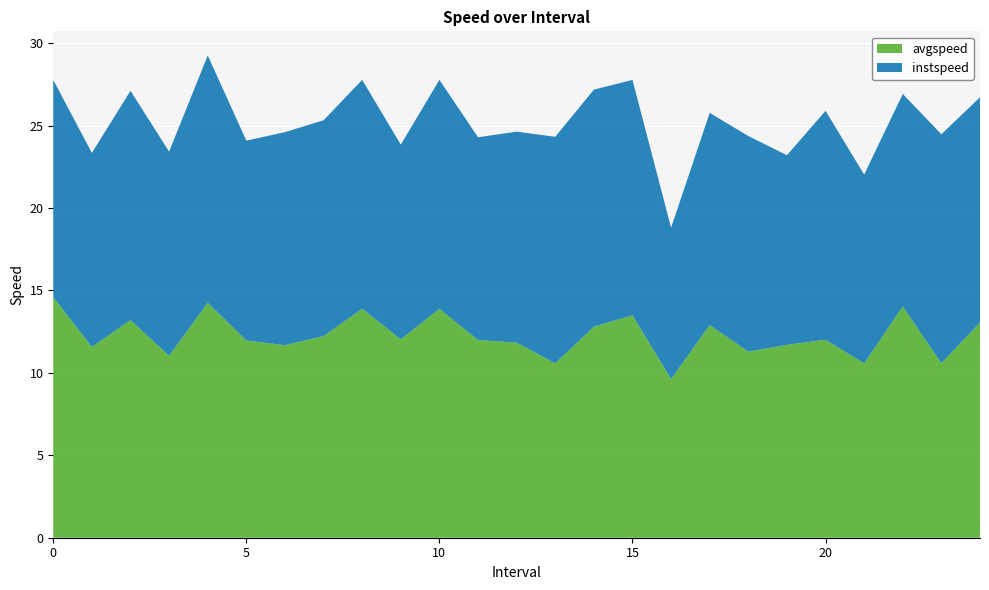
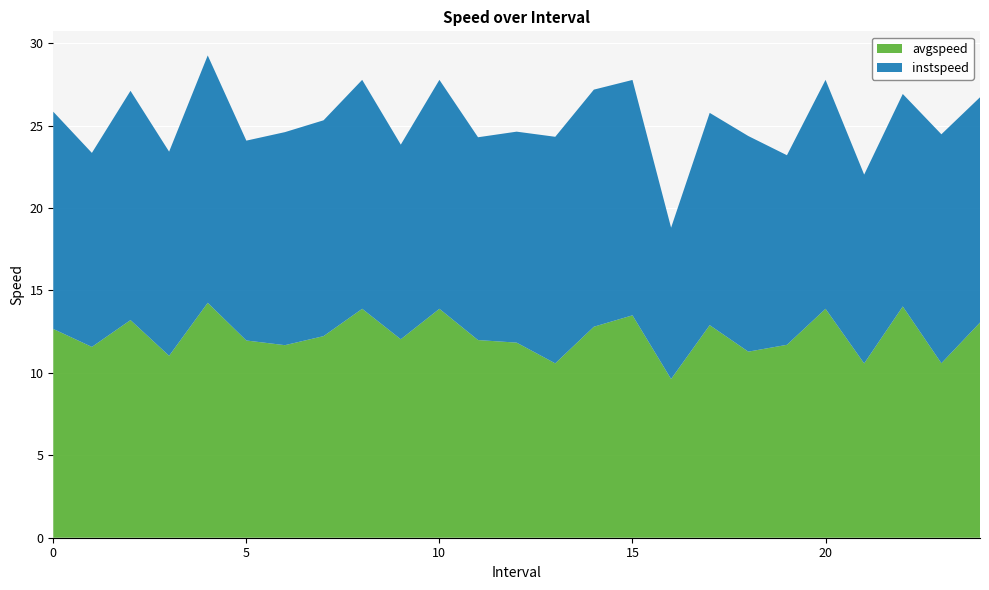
avgspeed, 0: 14.6 -> 12.7
avgspeed, 20: 12.0 -> 13.9
